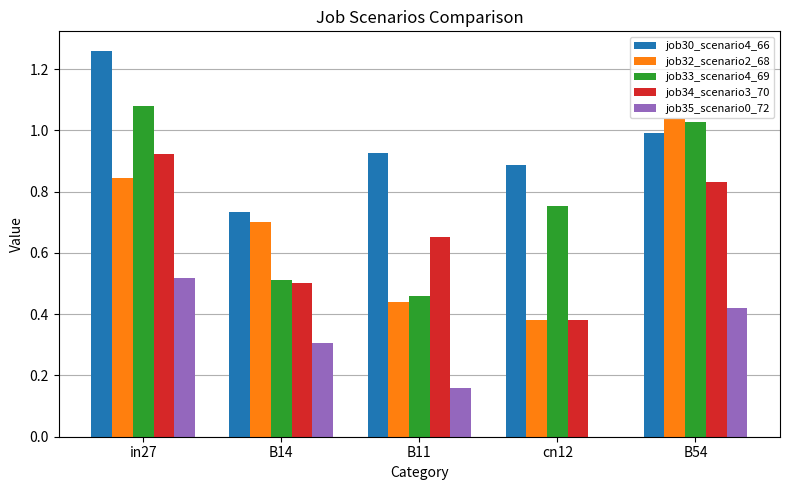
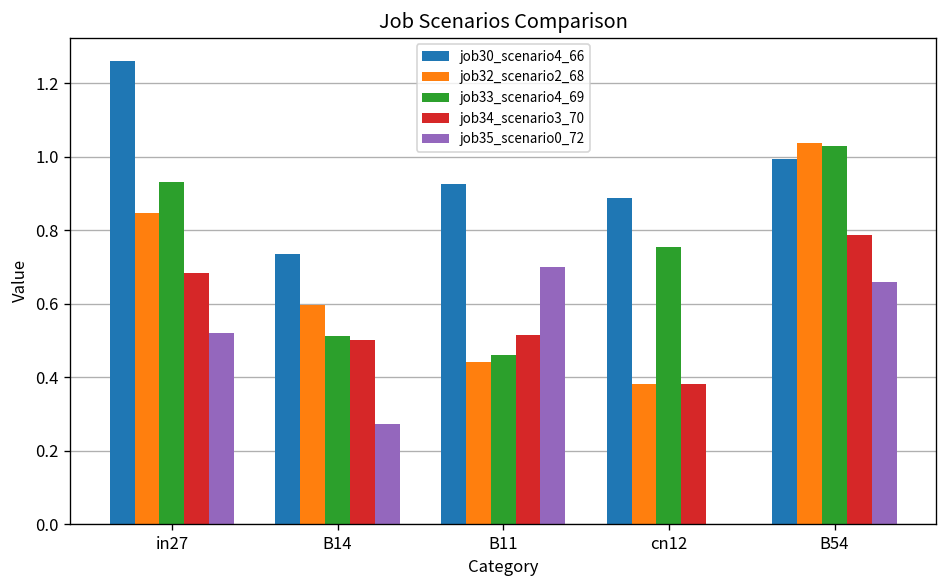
job33_scenario4_69, in27: 1.08 -> 0.93
job34_scenario3_70, in27: 0.92 -> 0.68
job32_scenario2_68, B14: 0.70 -> 0.60
job35_scenario0_72, B14: 0.30 -> 0.27
job34_scenario3_70, B11: 0.65 -> 0.51
job35_scenario0_72, B11: 0.16 -> 0.70
job34_scenario3_70, B54: 0.83 -> 0.79
job35_scenario0_72, B54: 0.42 -> 0.66
